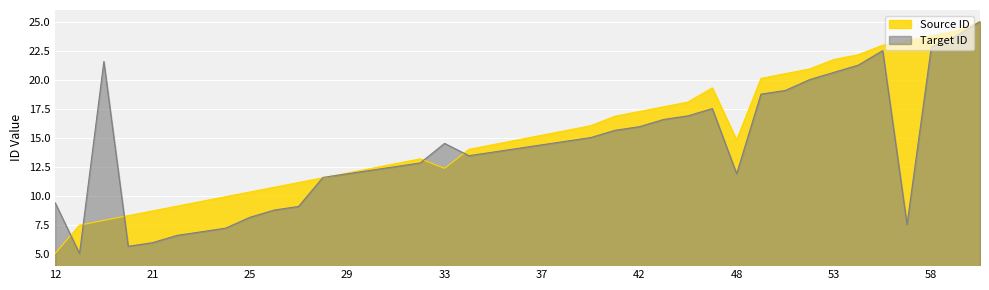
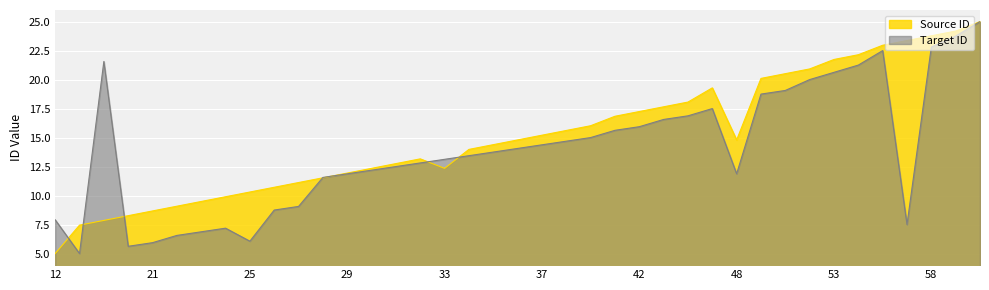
Target ID, 12: 9.4 -> 7.9
Target ID, 25: 8.1 -> 6.1
Target ID, 33: 14.5 -> 13.1
